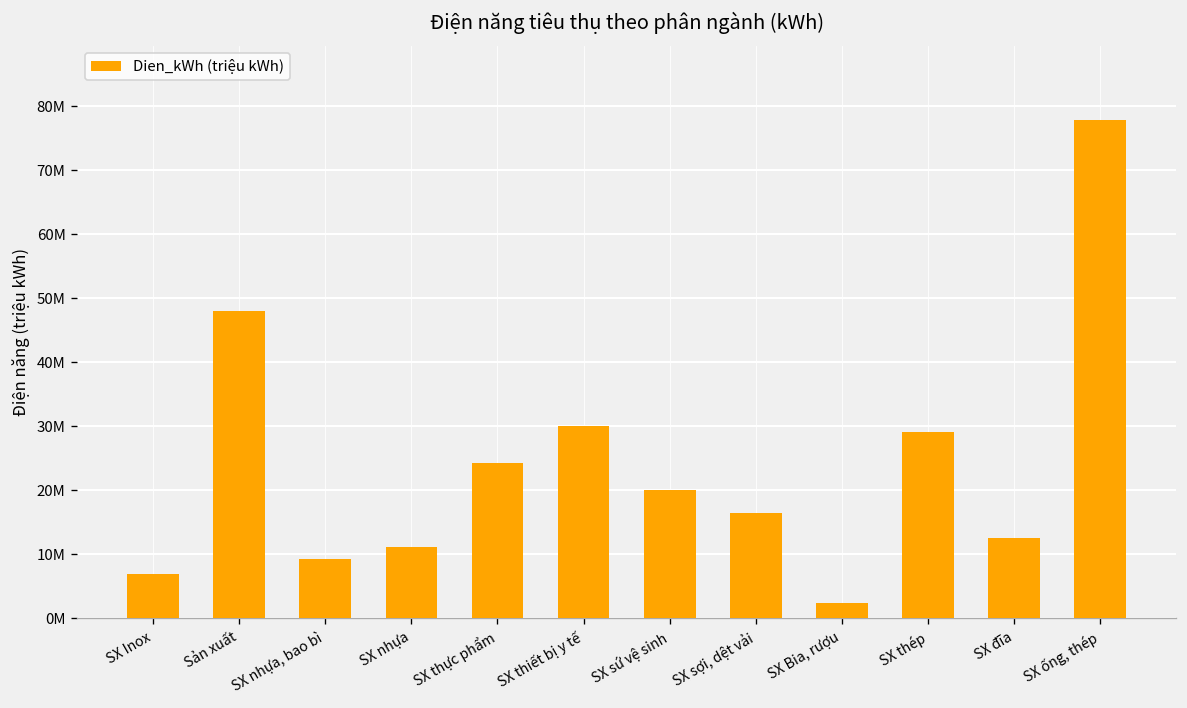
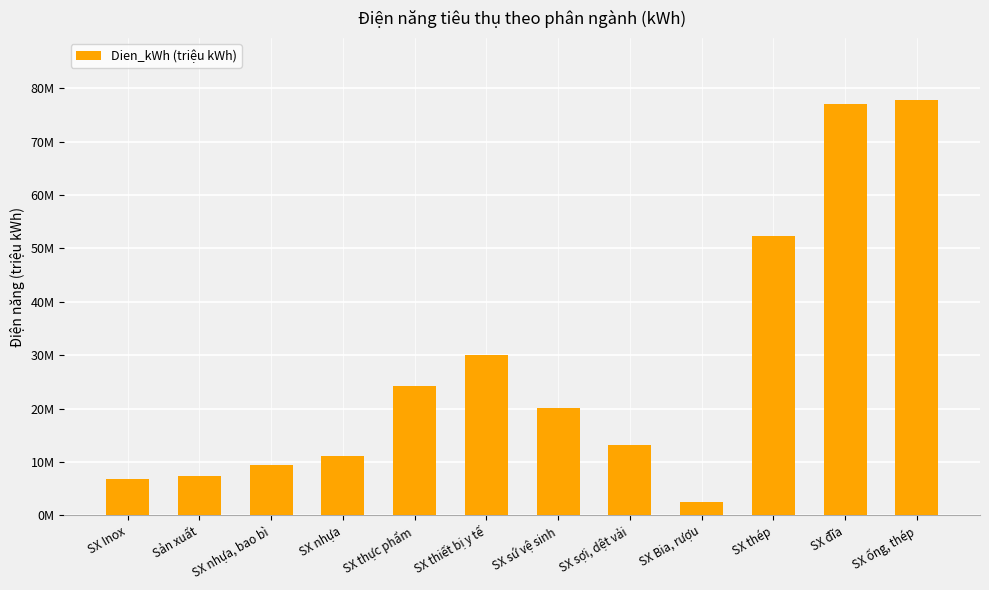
Sản xuất: 48000000 -> 7000000
SX sợi, dệt vải: 16000000 -> 13000000
SX thép: 29000000 -> 52000000
SX đĩa: 13000000 -> 77000000
